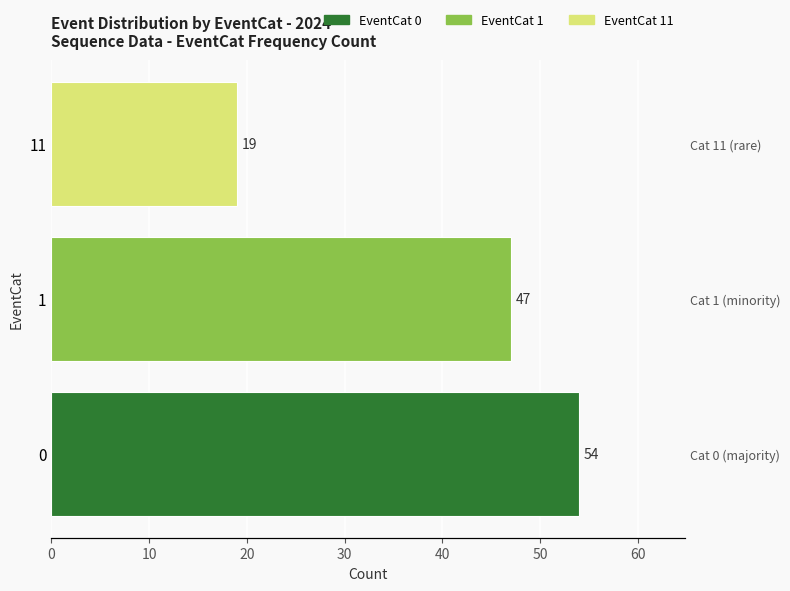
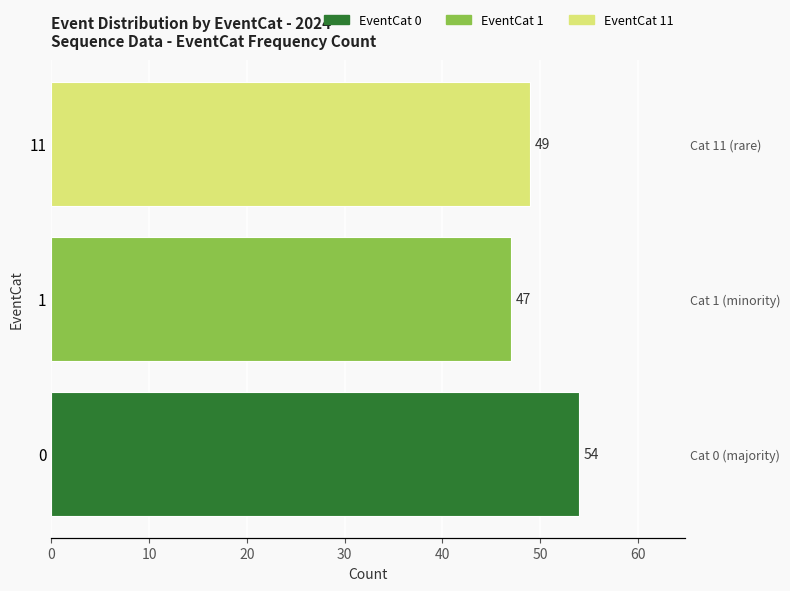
EventCat 11, 11: 19 -> 49
